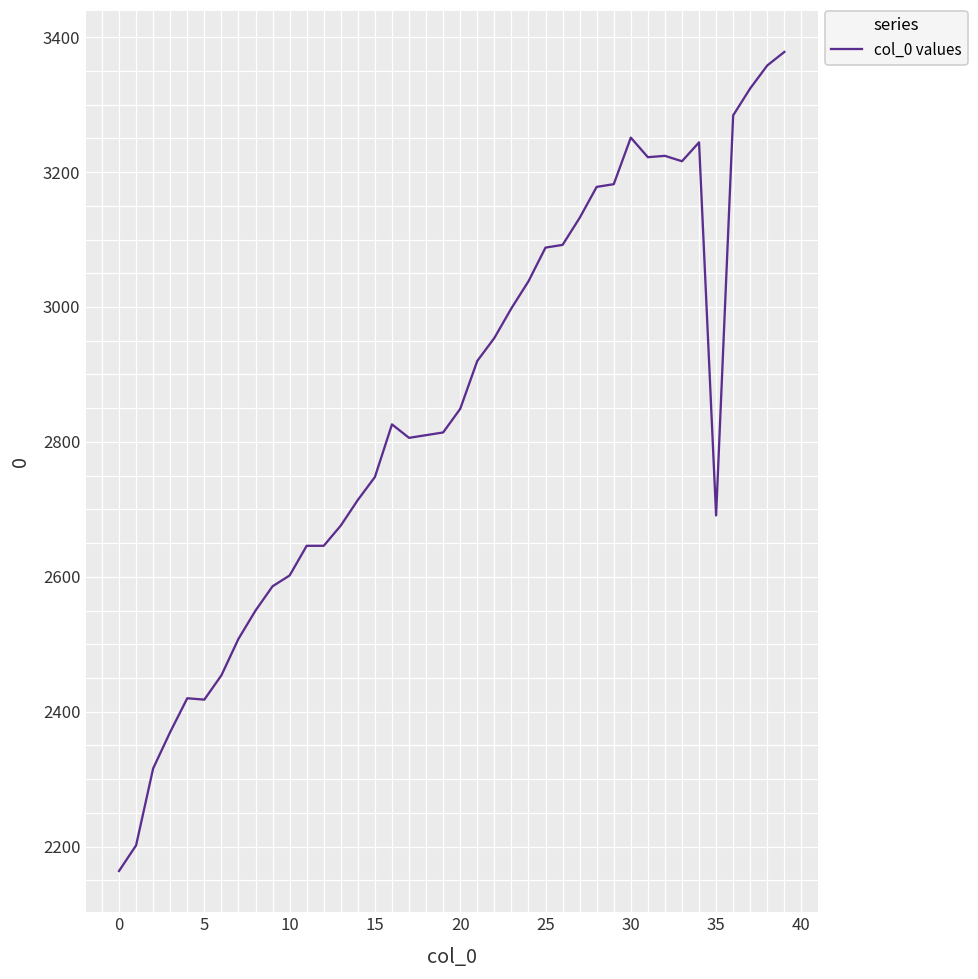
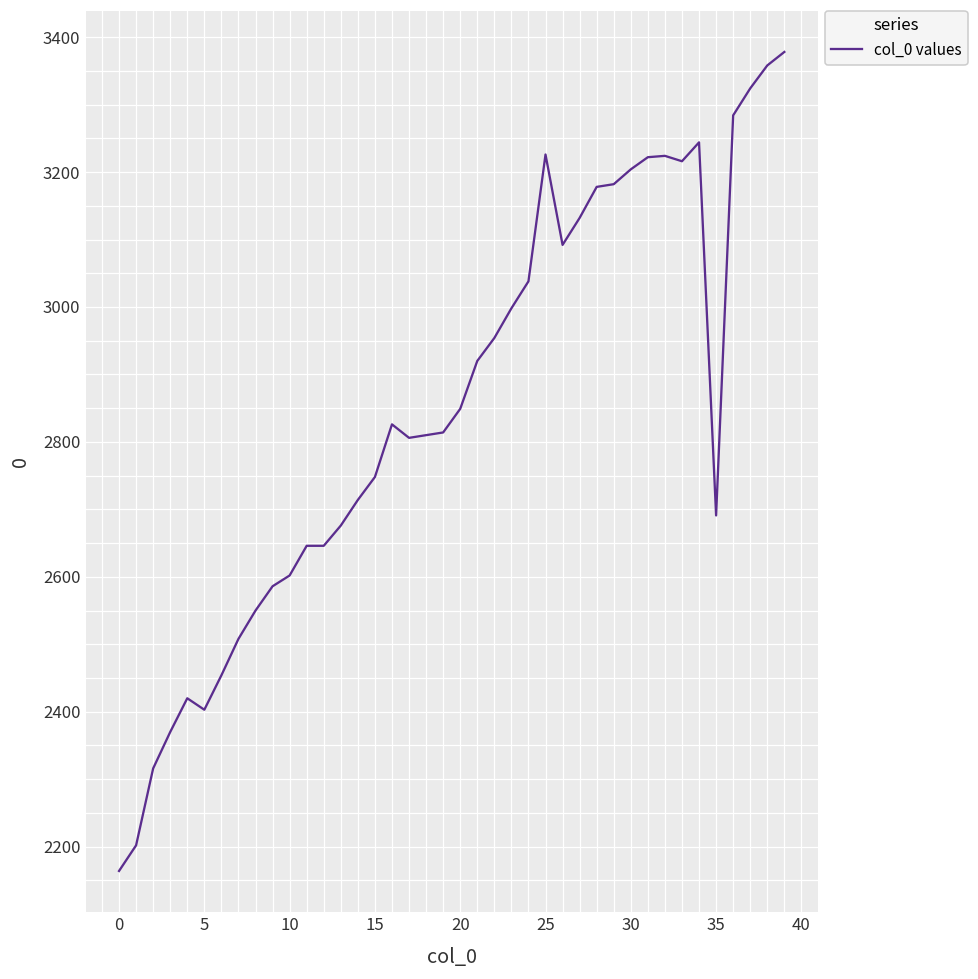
5: 2420 -> 2400
25: 3090 -> 3230
30: 3250 -> 3200
